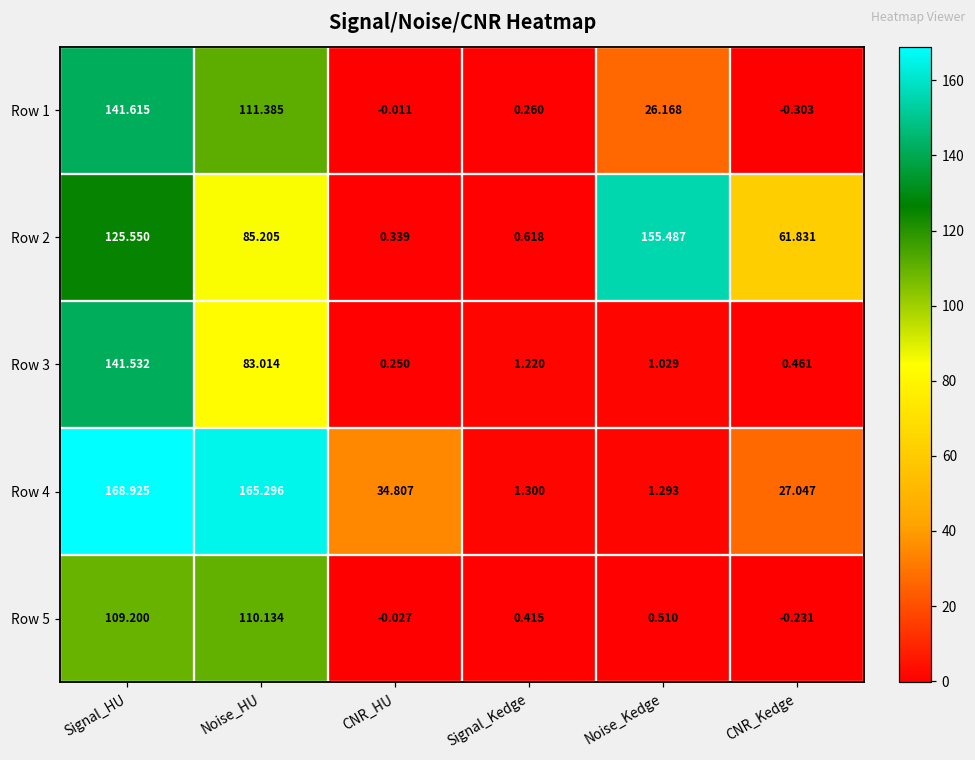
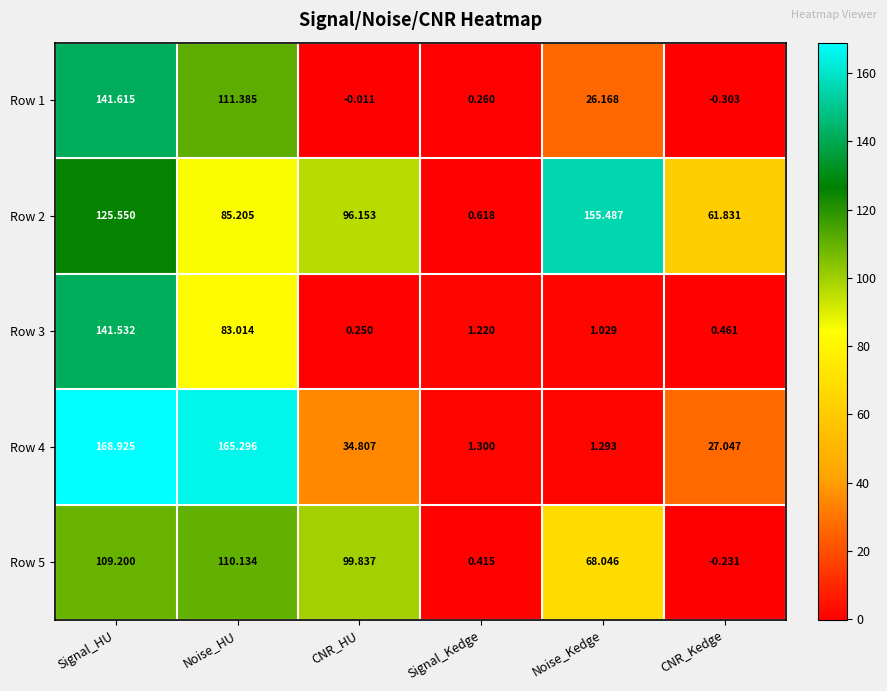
Row 2, CNR_HU: 0.339 -> 96.153
Row 5, CNR_HU: -0.027 -> 99.837
Row 5, Noise_Kedge: 0.510 -> 68.046
